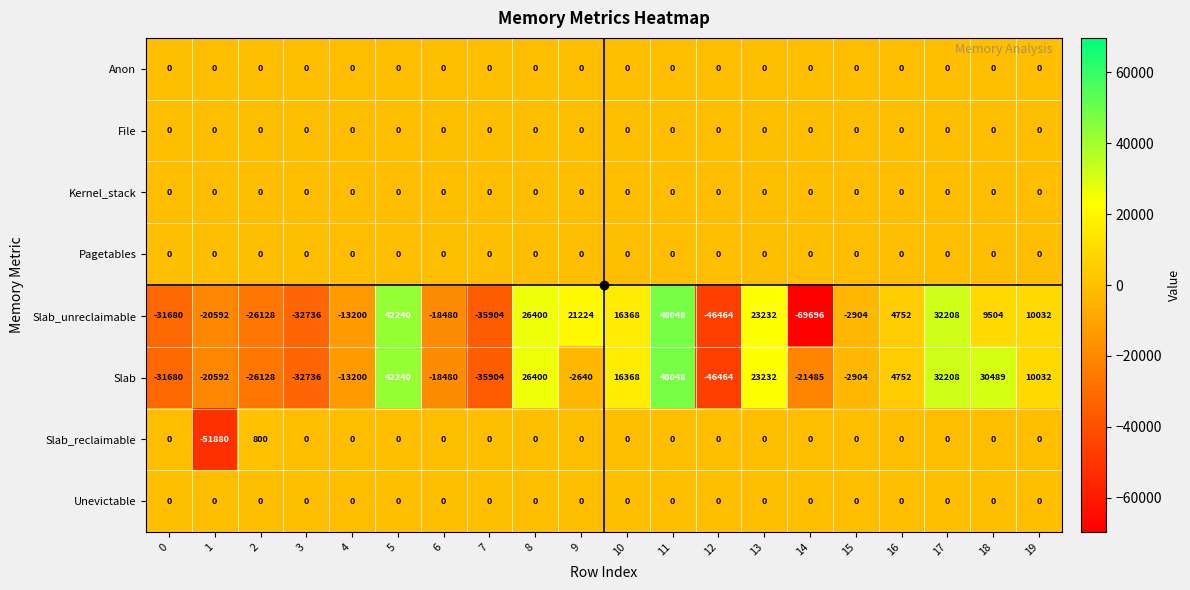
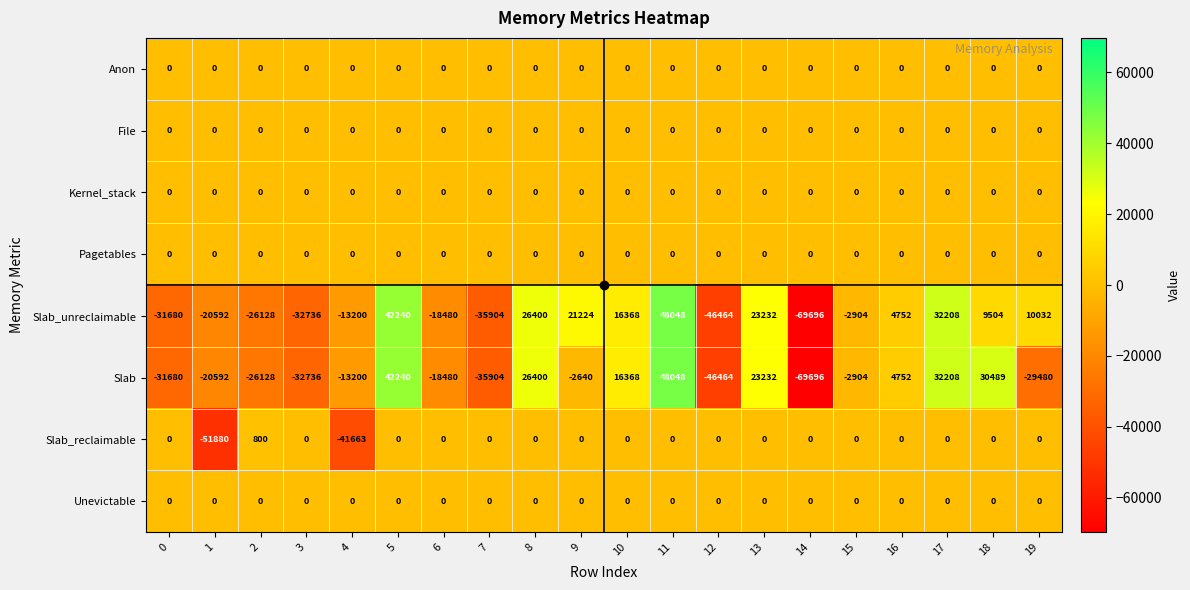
Slab, 14: -21485 -> -69696
Slab, 19: 10032 -> -29480
Slab_reclaimable, 4: 0 -> -41663
